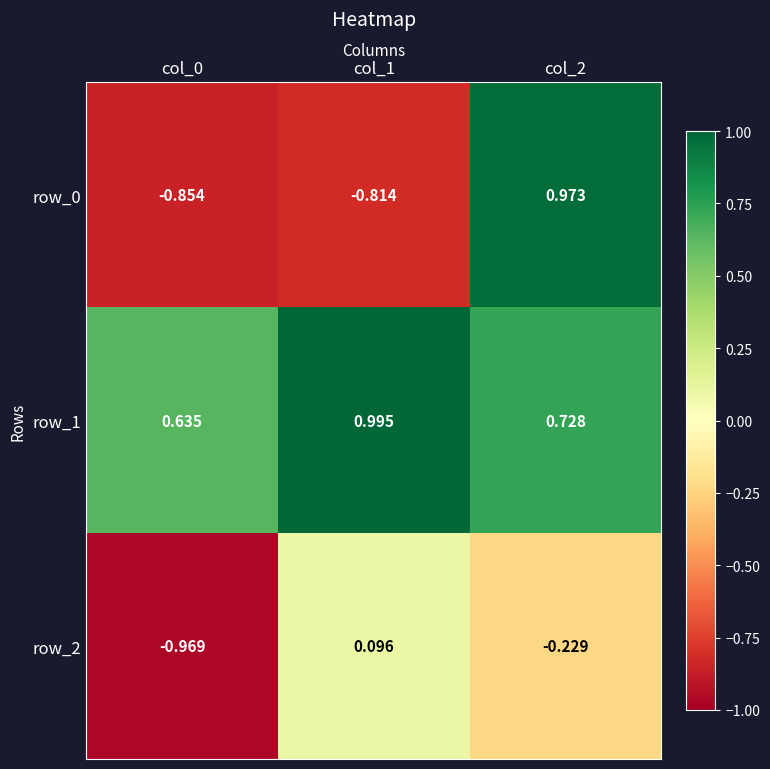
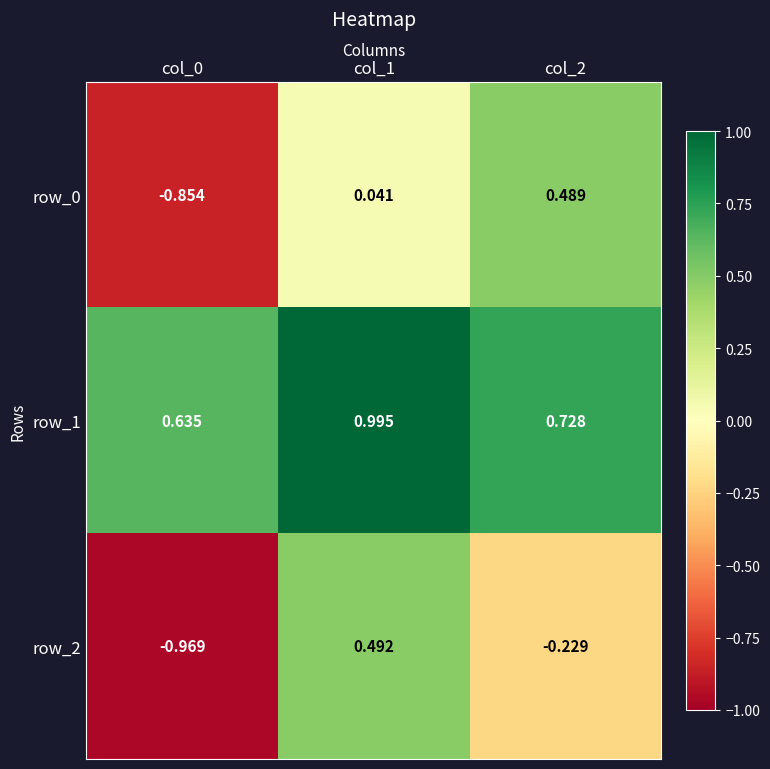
row_0, col_1: -0.814 -> 0.041
row_0, col_2: 0.973 -> 0.489
row_2, col_1: 0.096 -> 0.492
